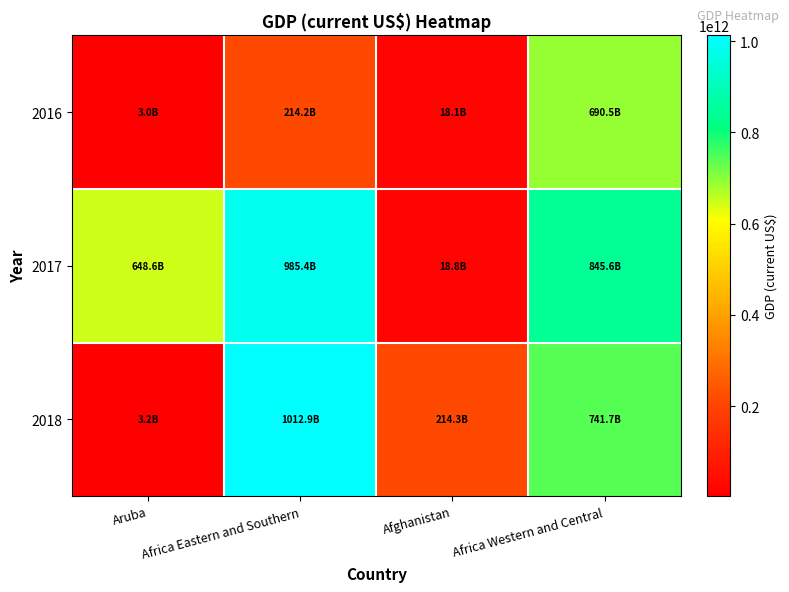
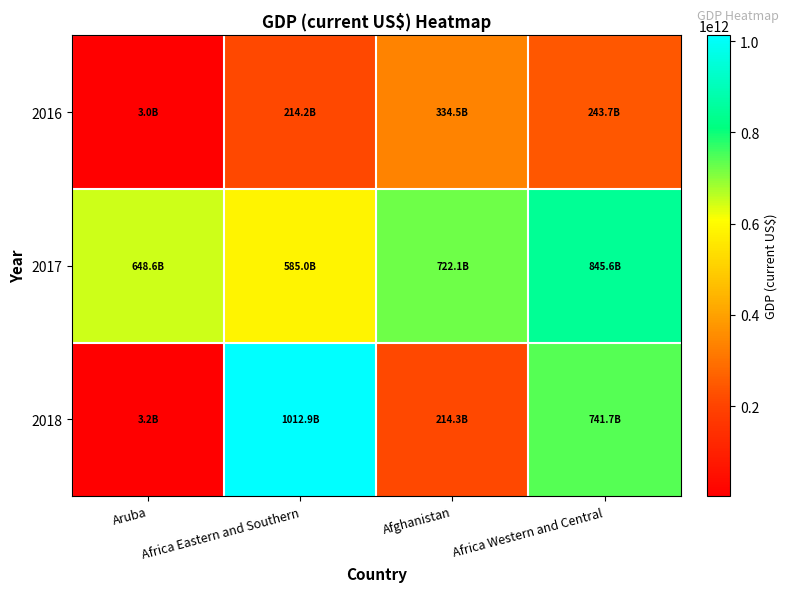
2016, Afghanistan: 18.1B -> 334.5B
2016, Africa Western and Central: 690.5B -> 243.7B
2017, Africa Eastern and Southern: 985.4B -> 585.0B
2017, Afghanistan: 18.8B -> 722.1B
